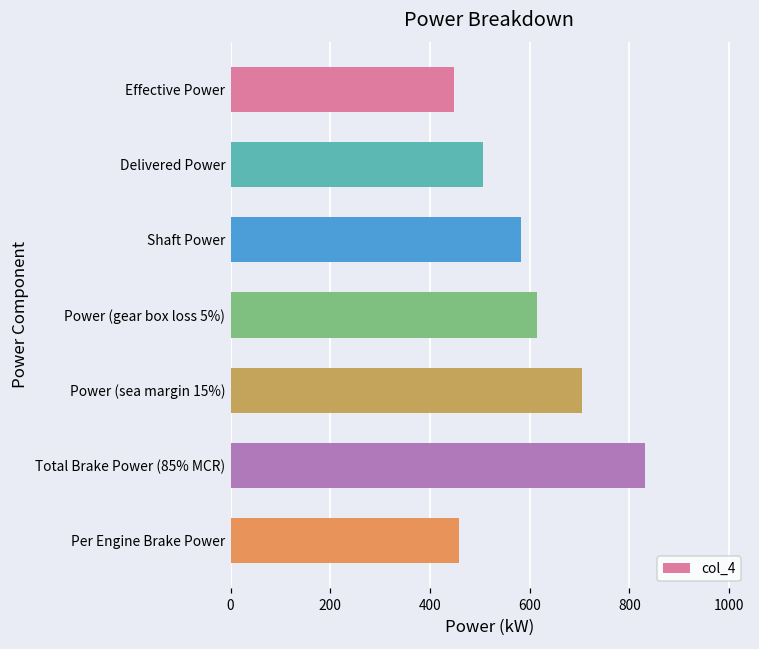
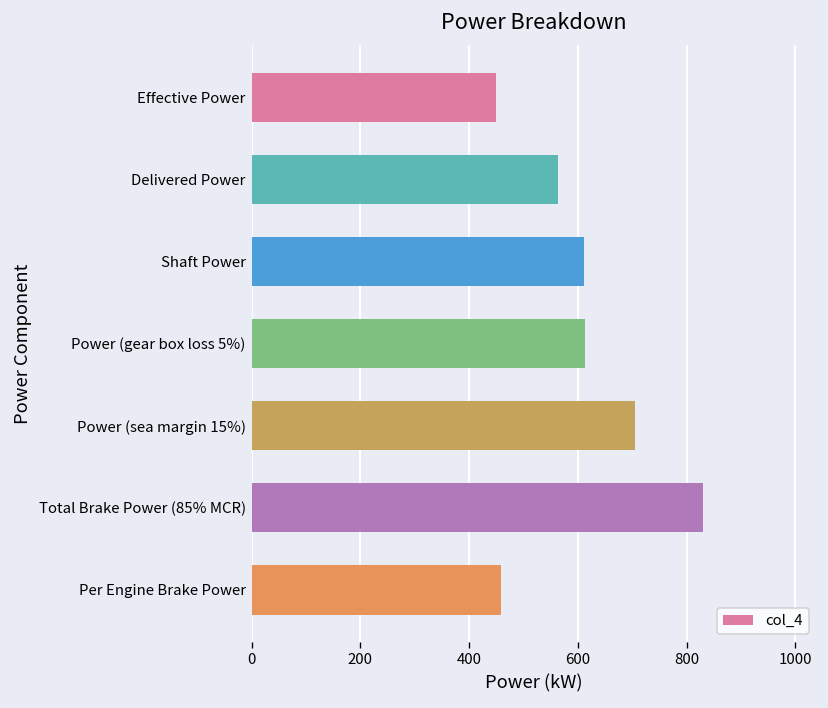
Delivered Power: 510 -> 560
Shaft Power: 580 -> 610
